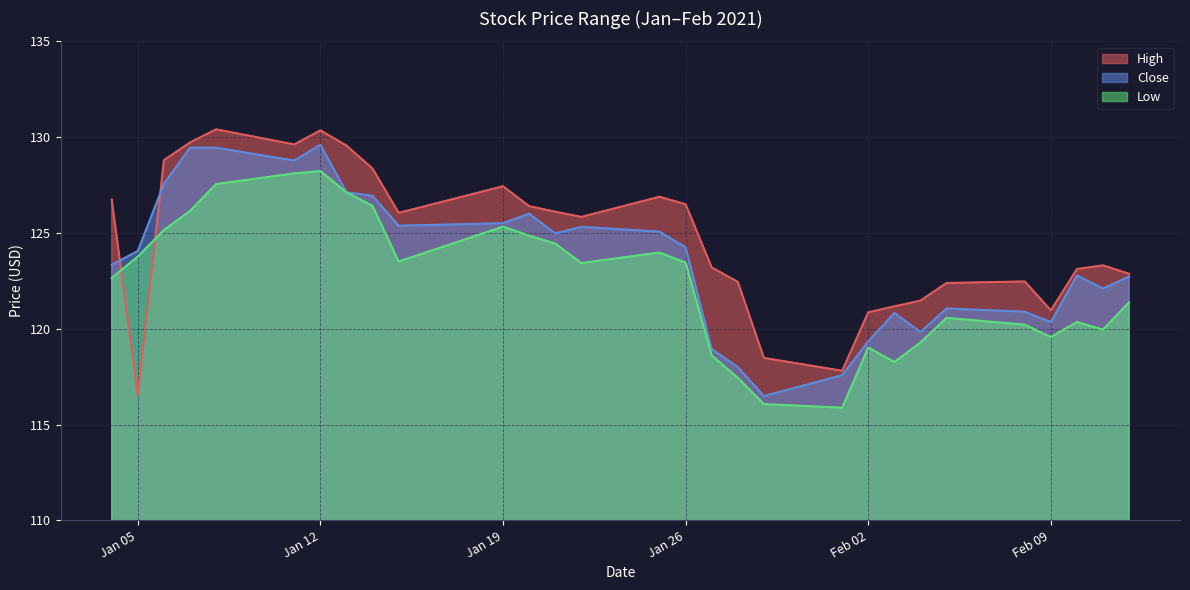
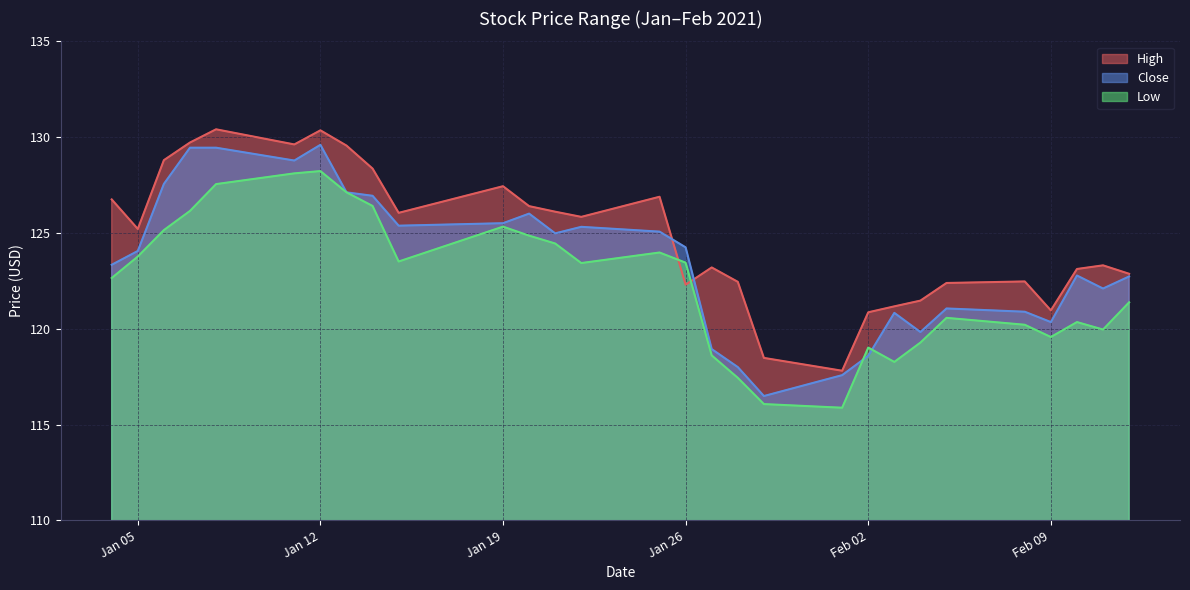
High, Jan 05: 116.5 -> 125.2
High, Jan 26: 126.5 -> 122.3
Close, Feb 02: 119.3 -> 118.6
